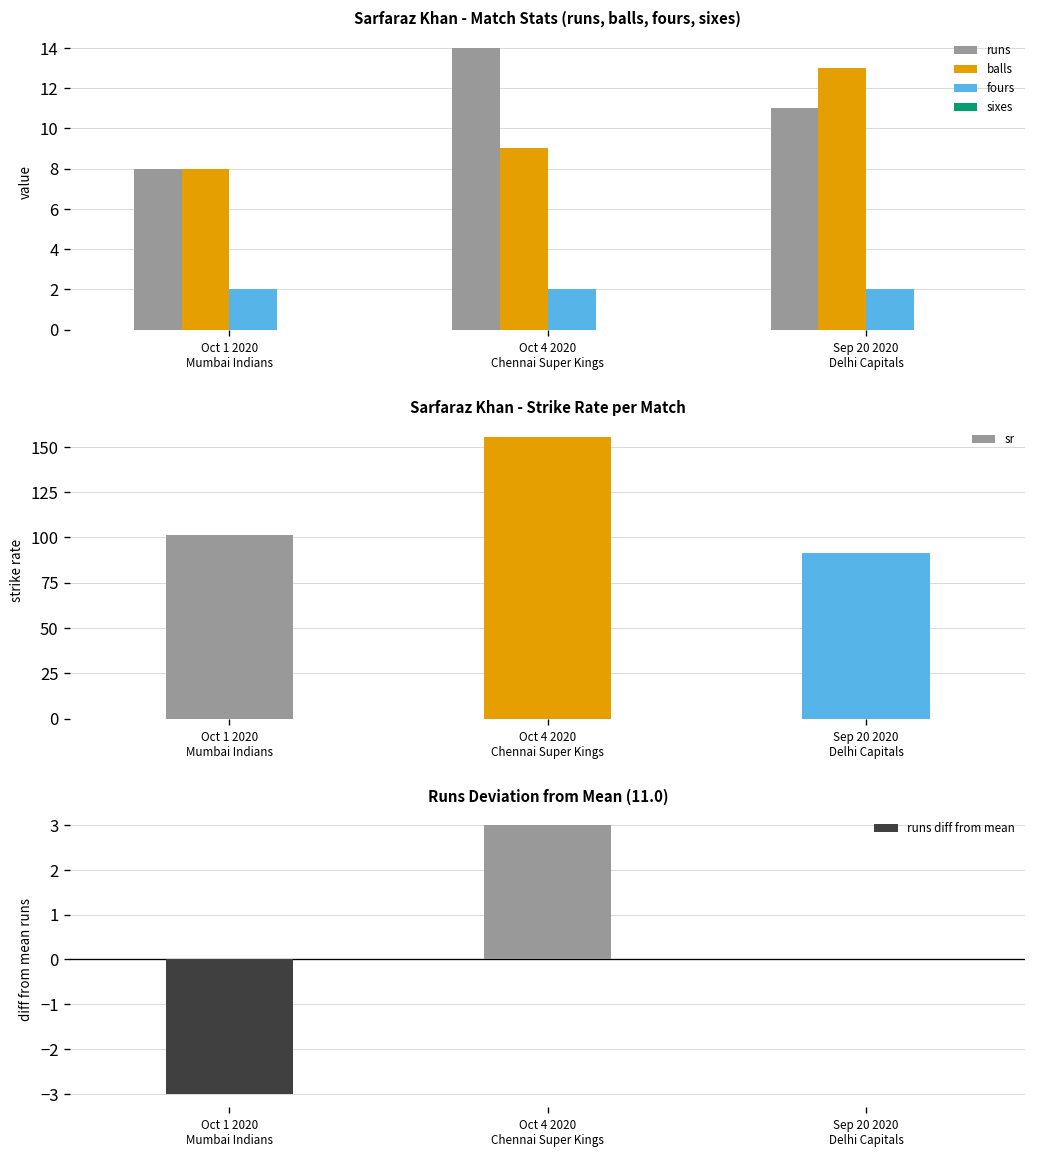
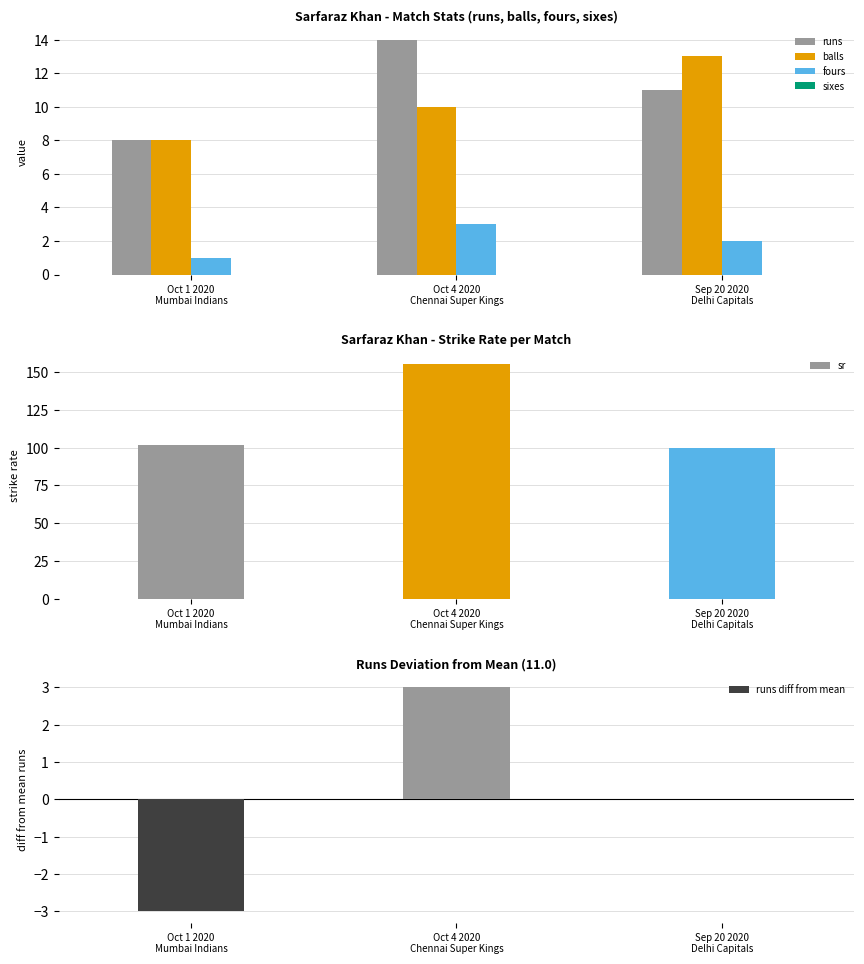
Sarfaraz Khan - Match Stats (runs, balls, fours, sixes), fours, Oct 1 2020 Mumbai Indians: 2 -> 1
Sarfaraz Khan - Match Stats (runs, balls, fours, sixes), balls, Oct 4 2020 Chennai Super Kings: 9 -> 10
Sarfaraz Khan - Match Stats (runs, balls, fours, sixes), fours, Oct 4 2020 Chennai Super Kings: 2 -> 3
Sarfaraz Khan - Strike Rate per Match, Sep 20 2020 Delhi Capitals: 91 -> 100
